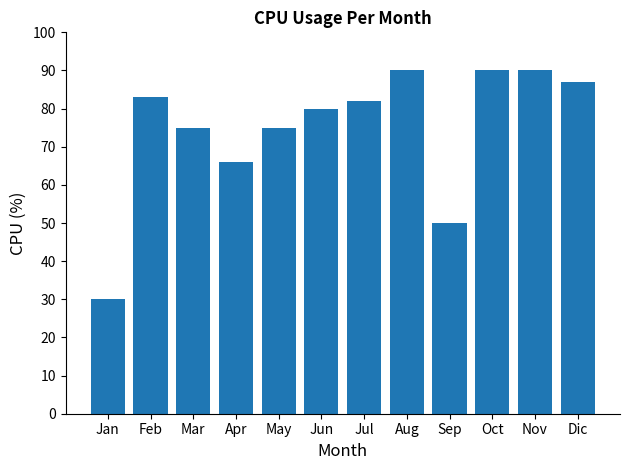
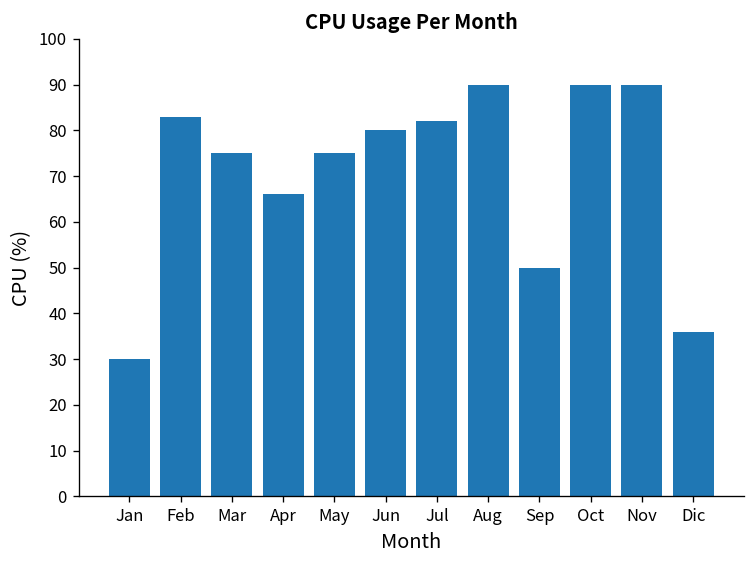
Dic: 87 -> 36
